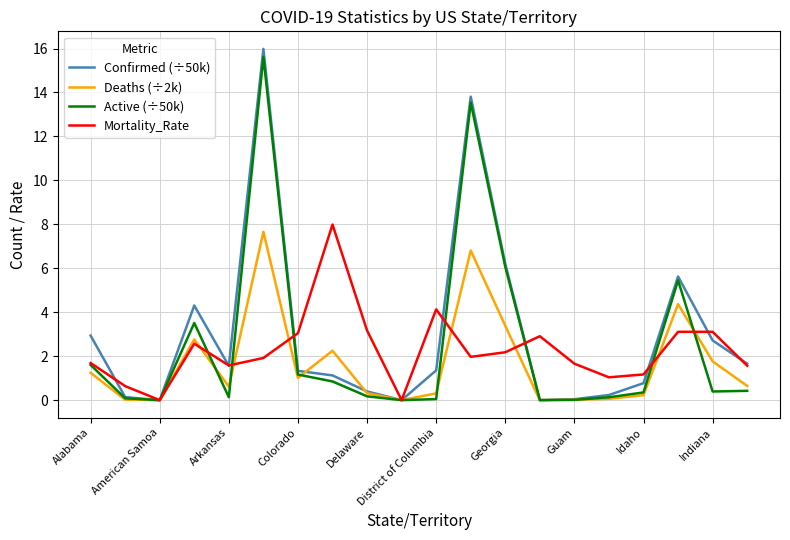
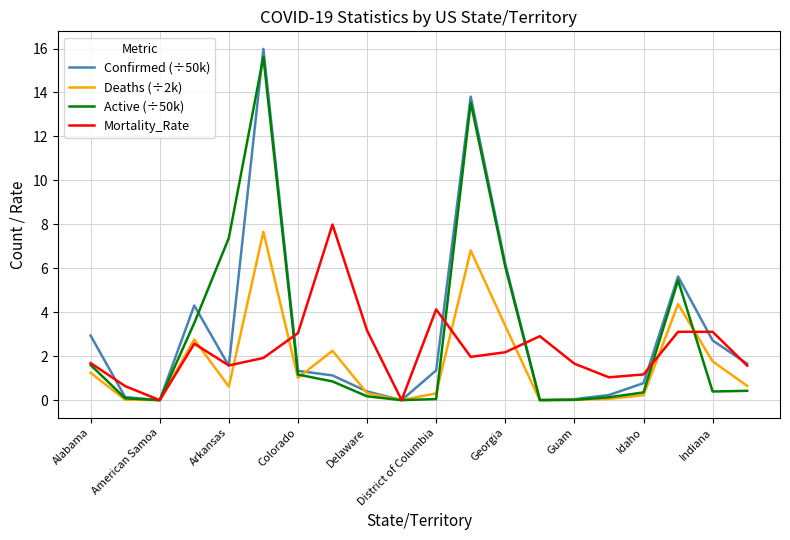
Active (÷50k), Arkansas: 0.1 -> 7.4
